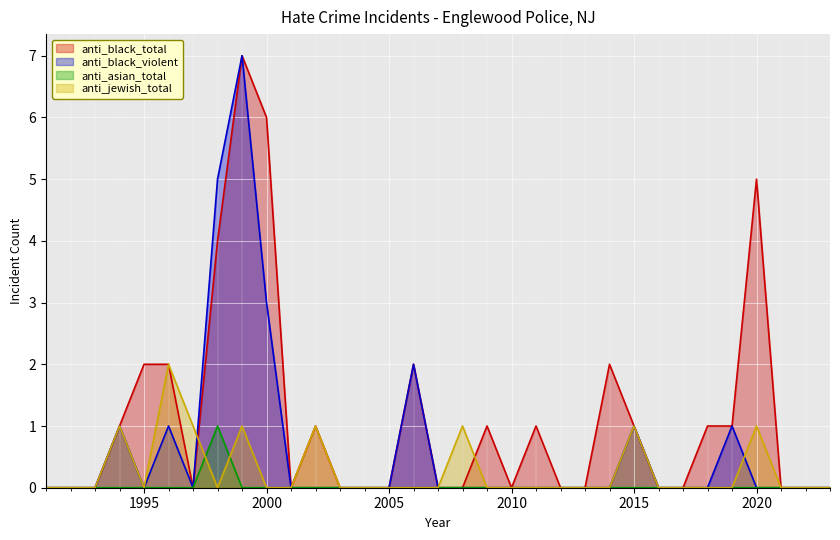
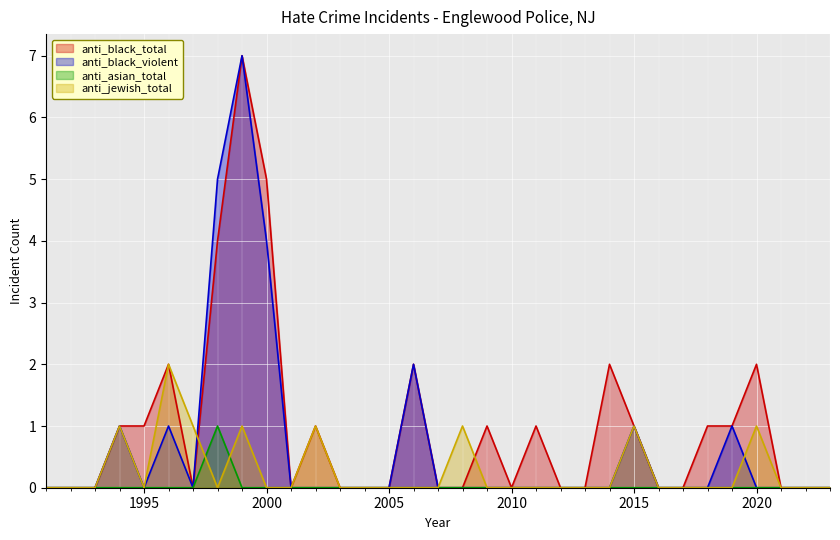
anti_black_total, 1995: 2 -> 1
anti_black_total, 2000: 6 -> 5
anti_black_violent, 2000: 3 -> 4
anti_black_total, 2020: 5 -> 2
